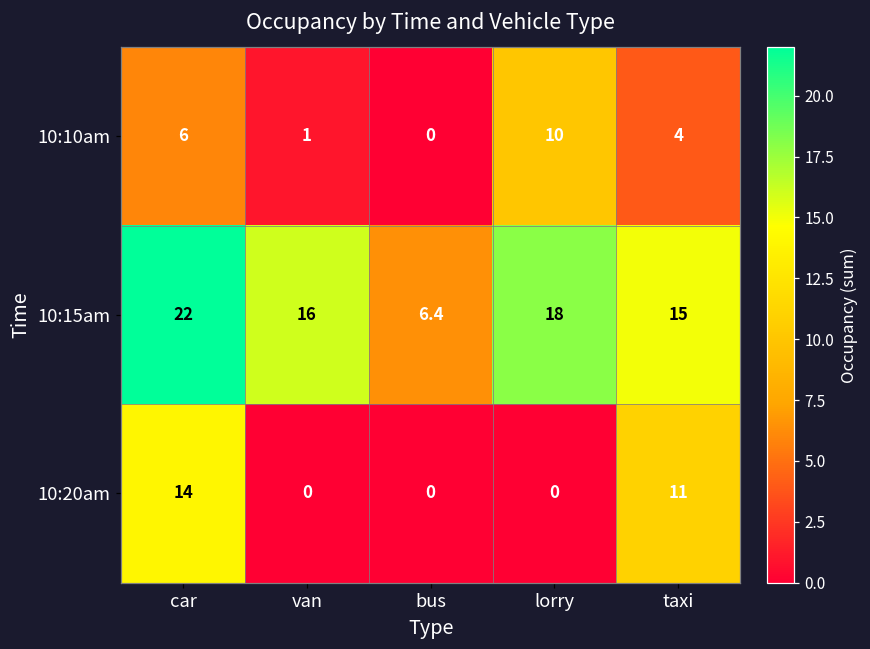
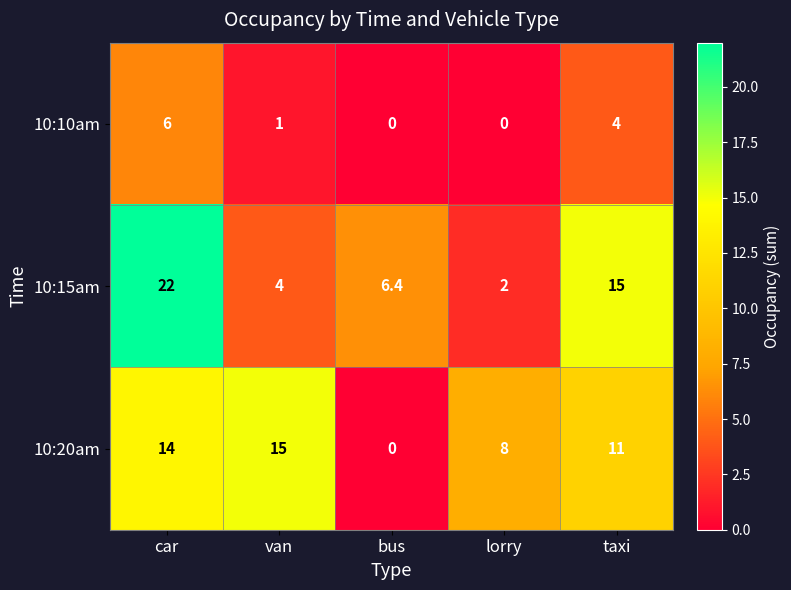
10:10am, lorry: 10 -> 0
10:15am, van: 16 -> 4
10:15am, lorry: 18 -> 2
10:20am, van: 0 -> 15
10:20am, lorry: 0 -> 8
